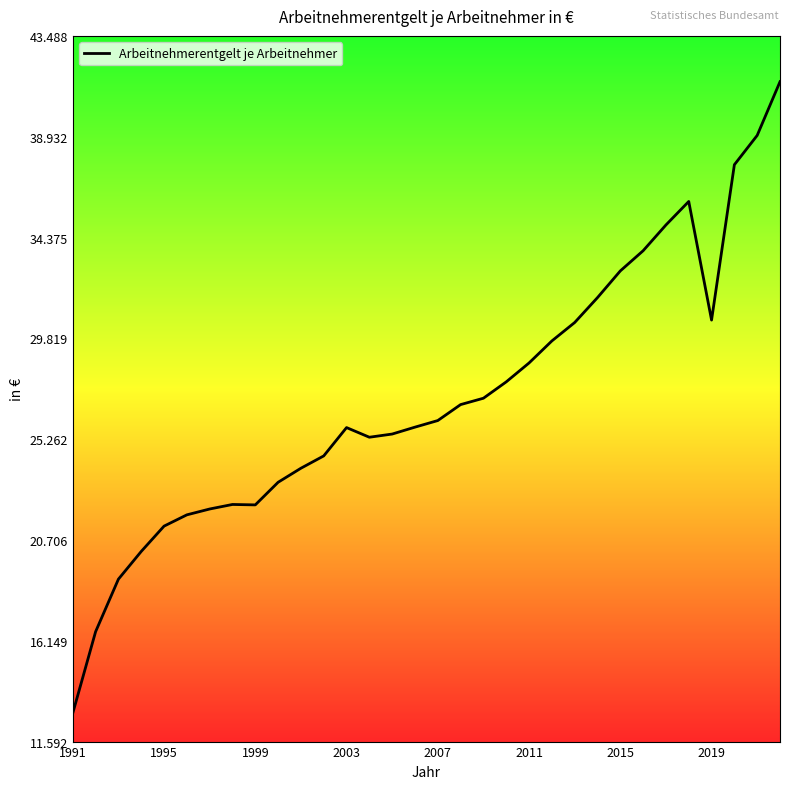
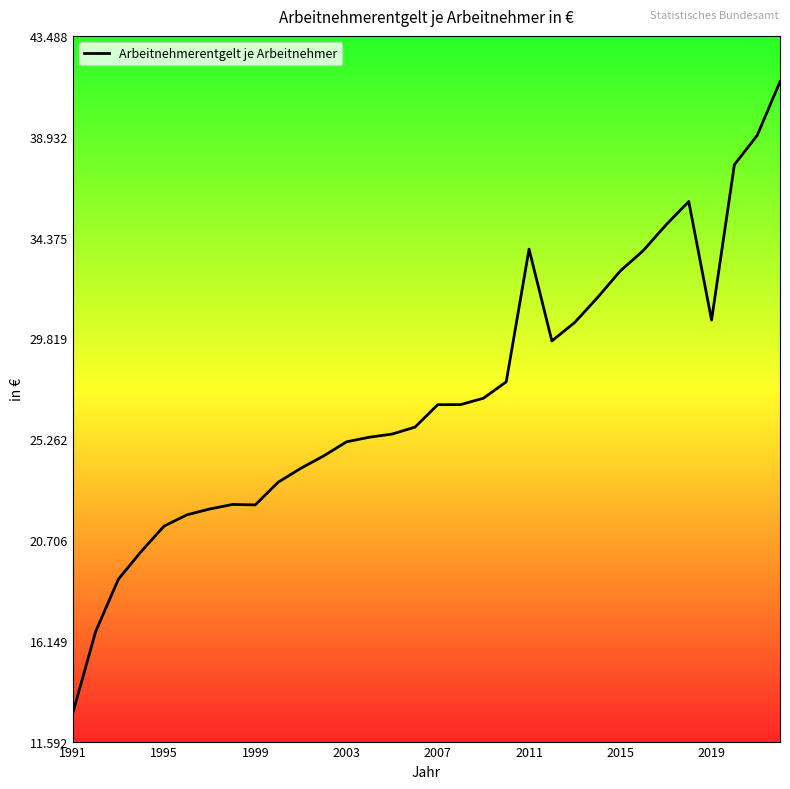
2003: 25.8 -> 25.1
2007: 26.1 -> 26.8
2011: 28.7 -> 33.9
